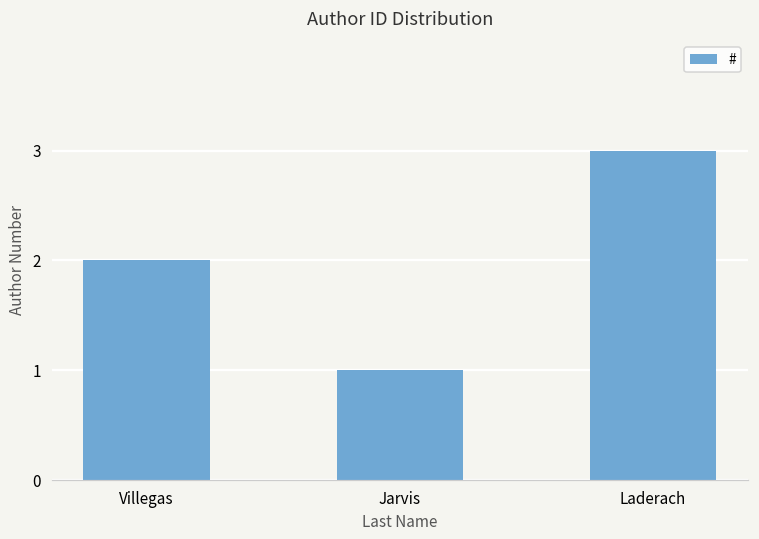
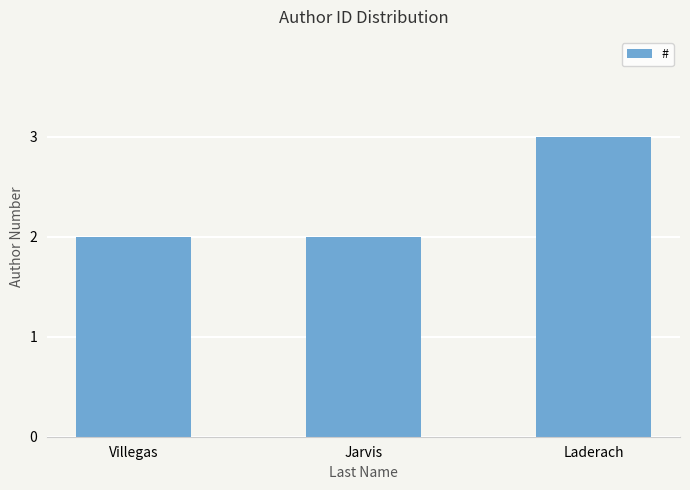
Jarvis: 1 -> 2
